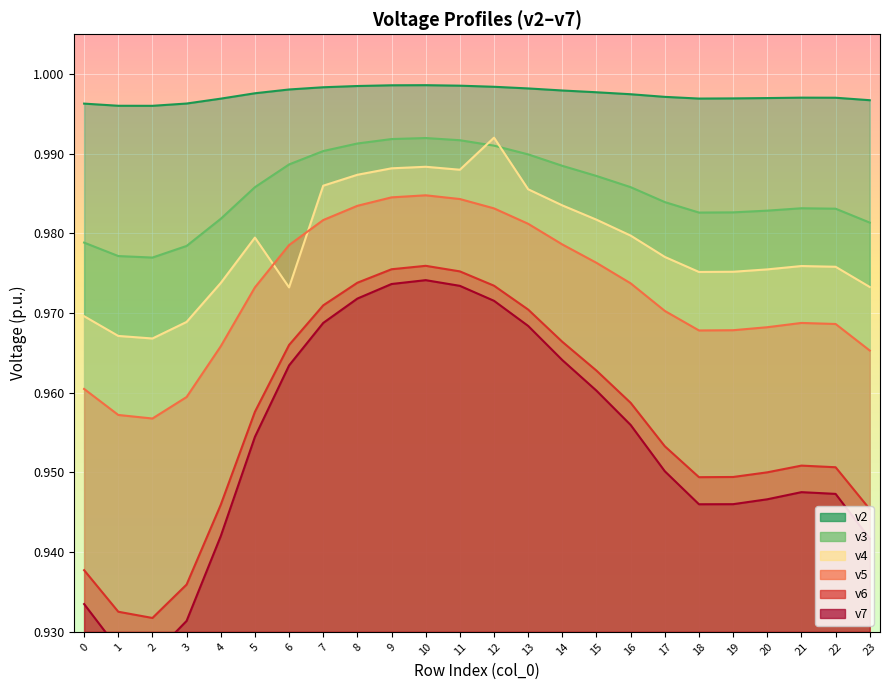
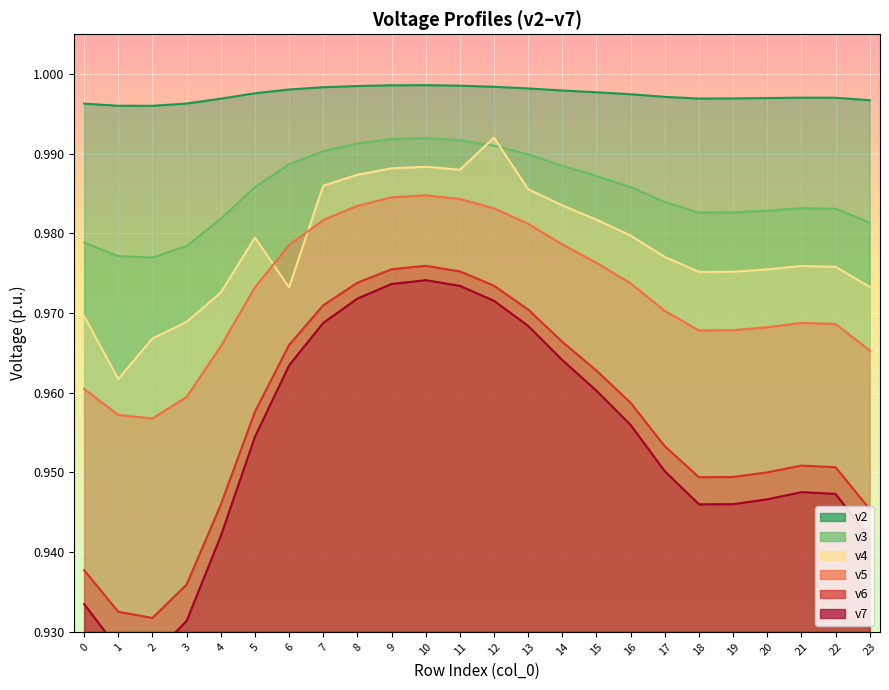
v4, 1: 0.967 -> 0.962
v4, 4: 0.974 -> 0.973
